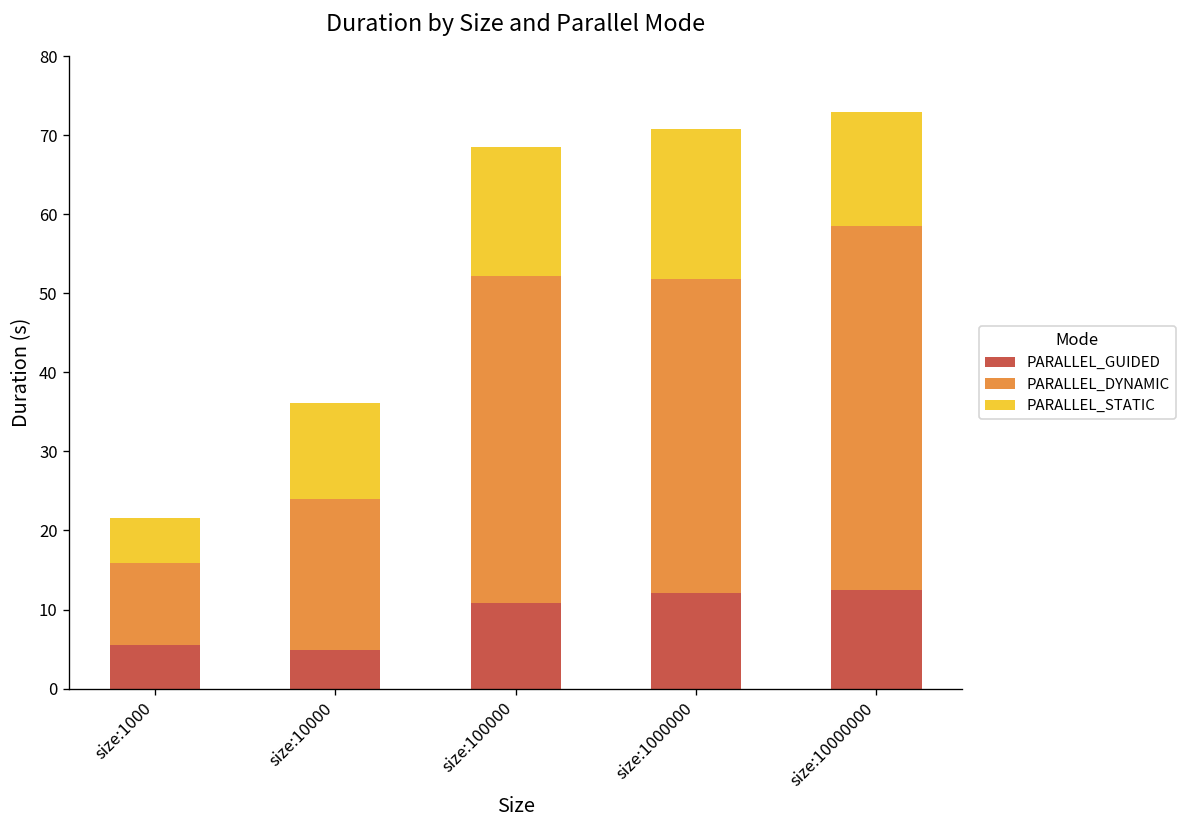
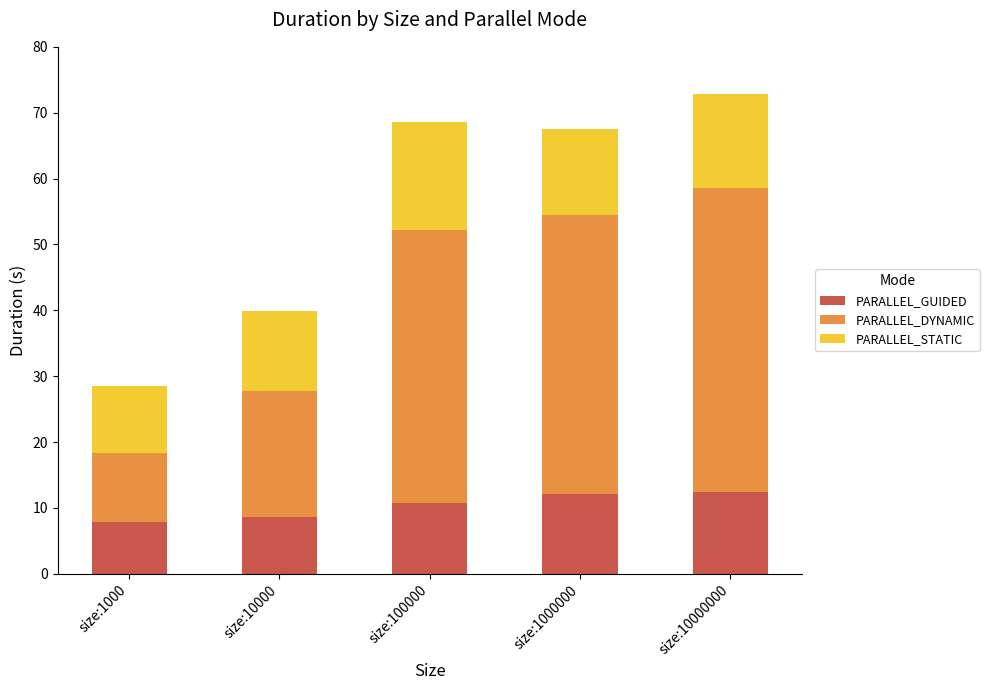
PARALLEL_GUIDED, size:1000: 5 -> 8
PARALLEL_STATIC, size:1000: 6 -> 10
PARALLEL_GUIDED, size:10000: 5 -> 9
PARALLEL_DYNAMIC, size:1000000: 40 -> 42
PARALLEL_STATIC, size:1000000: 19 -> 13
